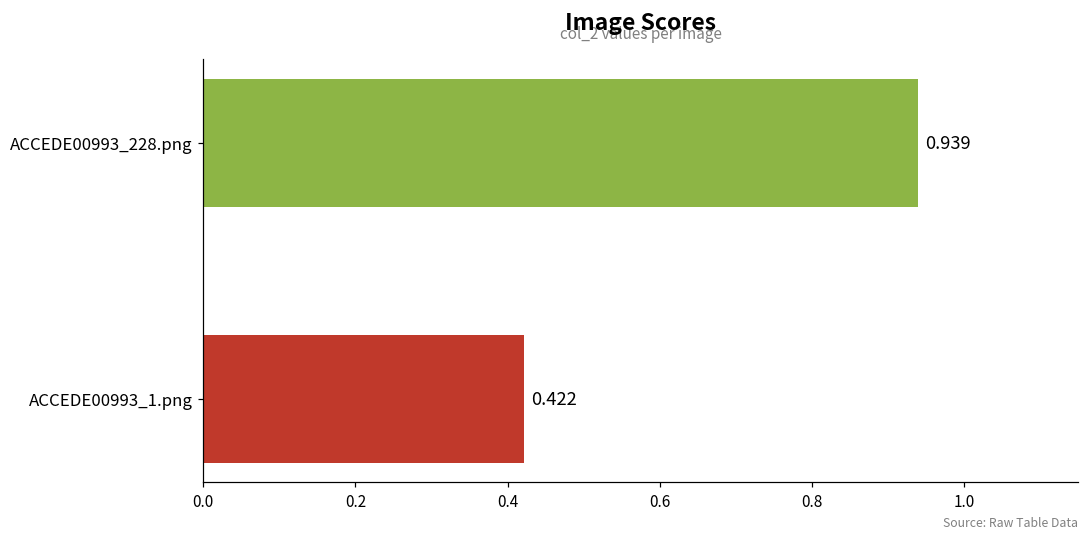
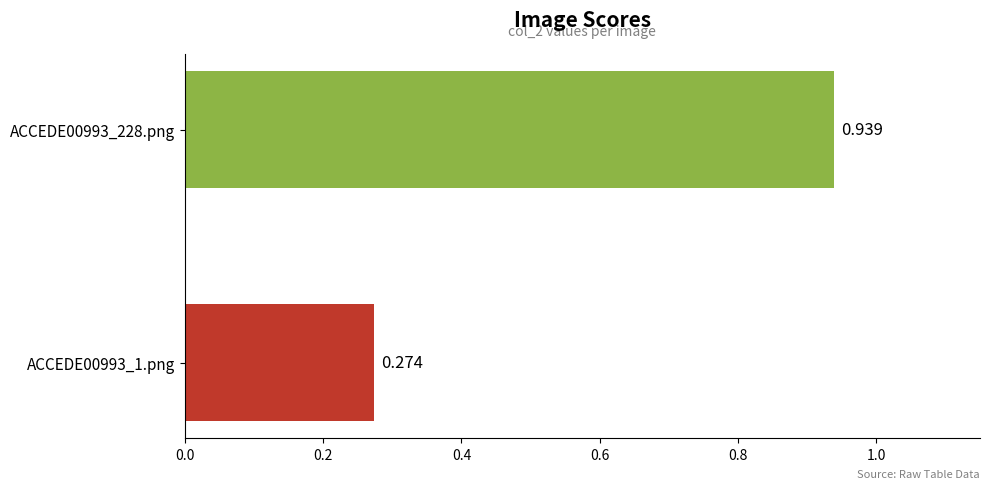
ACCEDE00993_1.png: 0.422 -> 0.274
